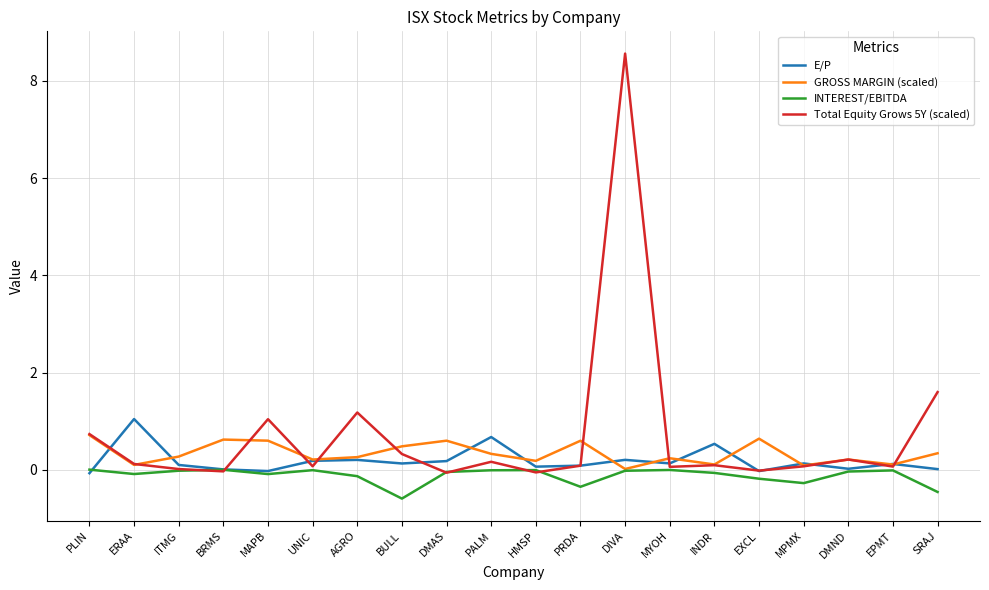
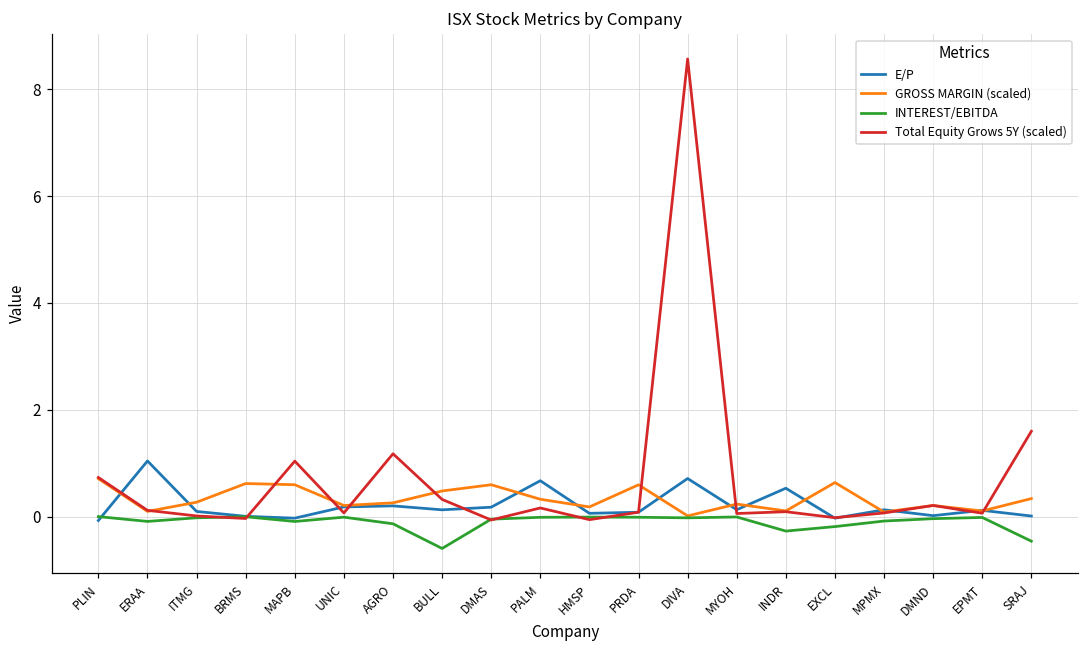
INTEREST/EBITDA, PRDA: -0.3 -> 0.0
E/P, DIVA: 0.2 -> 0.7
INTEREST/EBITDA, INDR: -0.1 -> -0.3
INTEREST/EBITDA, MPMX: -0.3 -> -0.1
